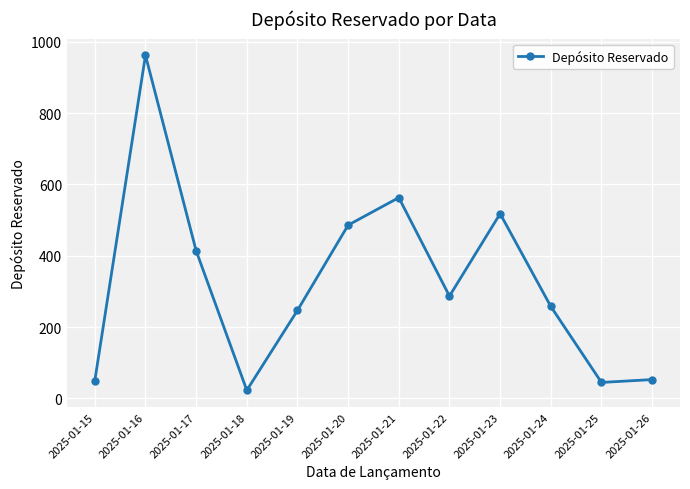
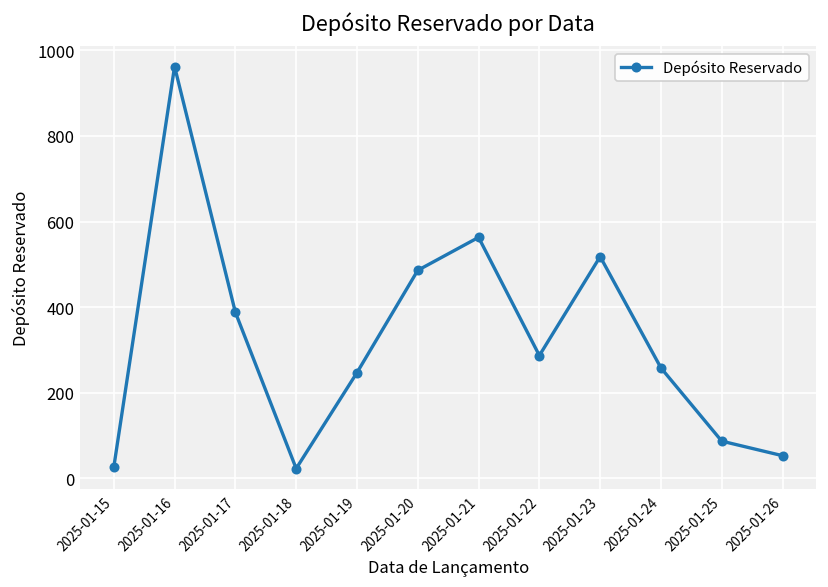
2025-01-15: 50 -> 30
2025-01-17: 410 -> 390
2025-01-25: 50 -> 90
